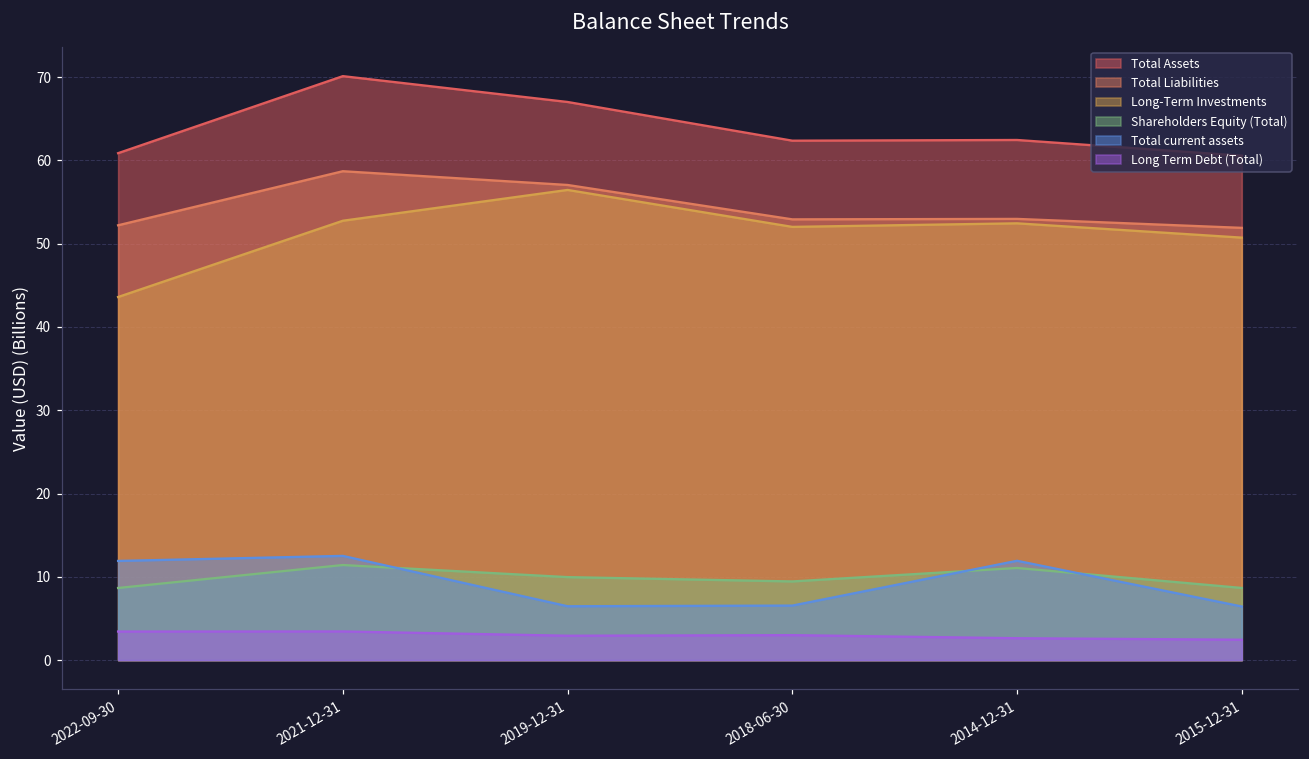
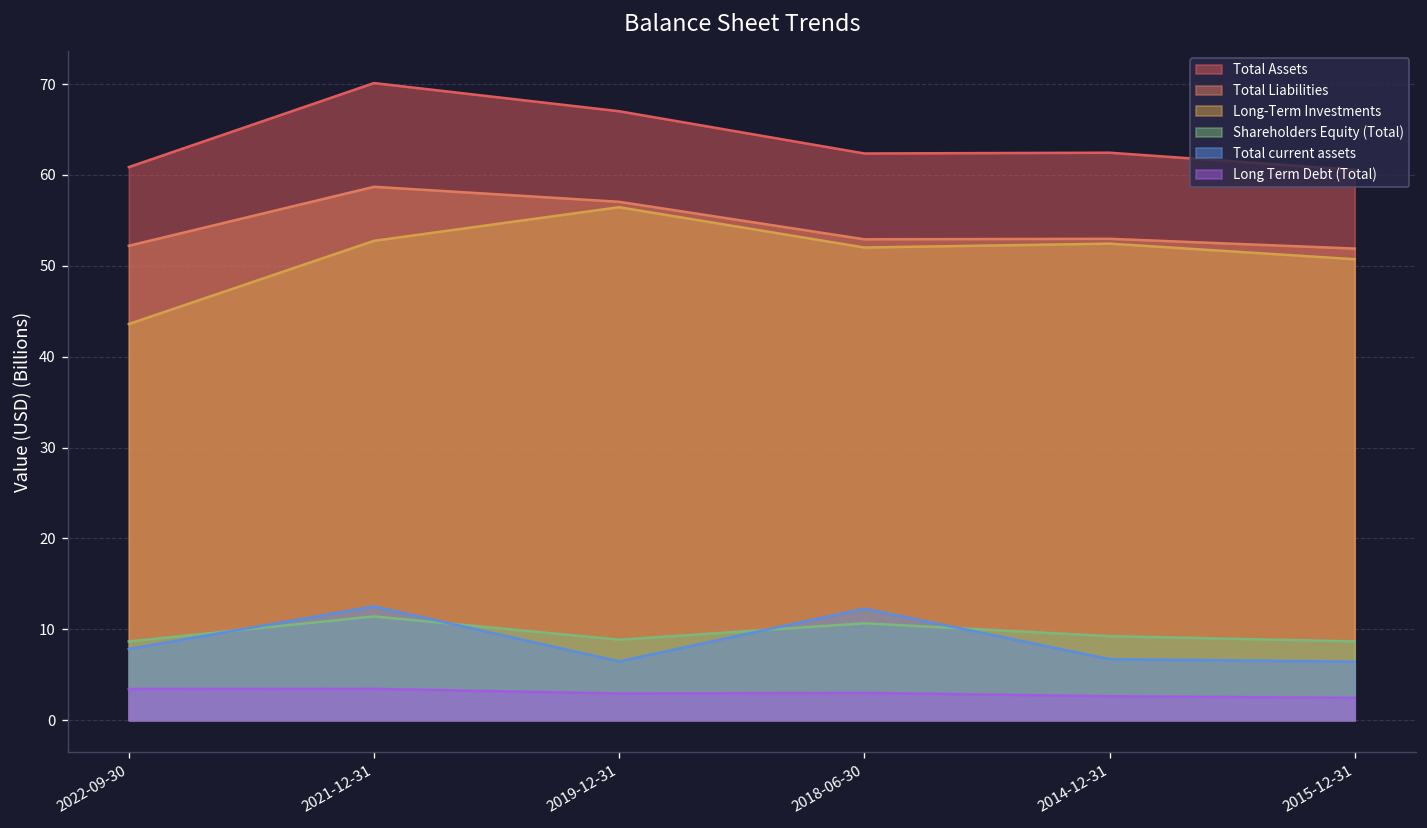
Total current assets, 2022-09-30: 12 -> 8
Shareholders Equity (Total), 2019-12-31: 10 -> 9
Shareholders Equity (Total), 2018-06-30: 9 -> 11
Total current assets, 2018-06-30: 7 -> 12
Shareholders Equity (Total), 2014-12-31: 11 -> 9
Total current assets, 2014-12-31: 12 -> 7
